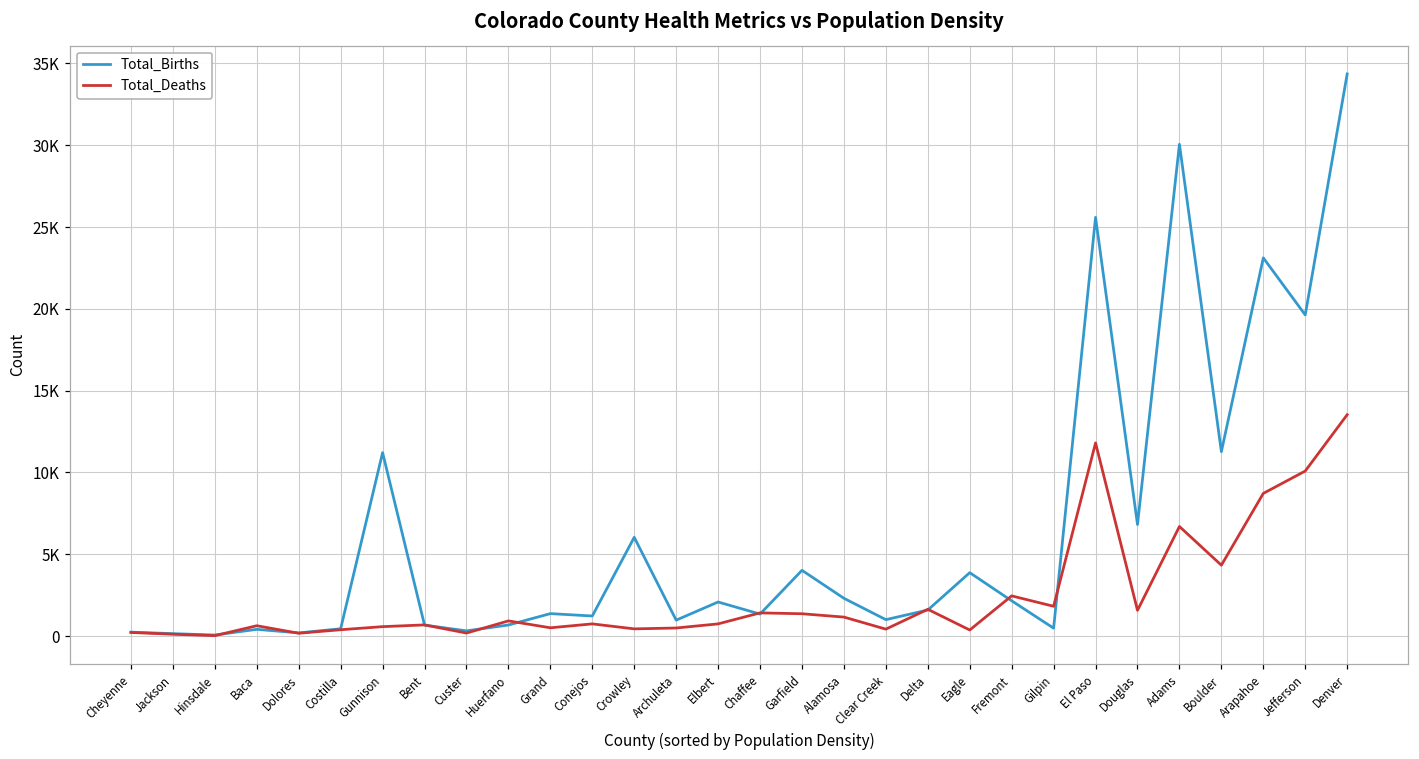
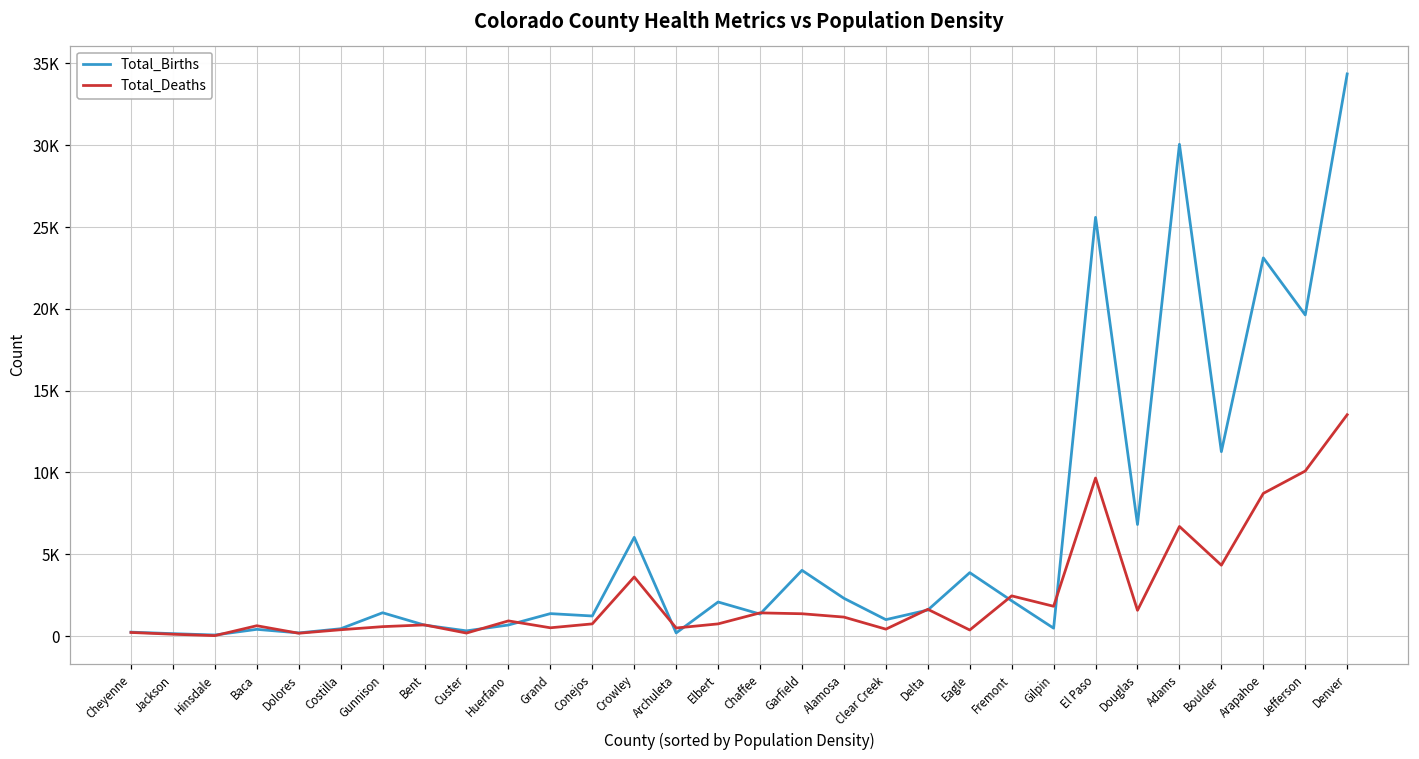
Total_Births, Gunnison: 11200 -> 1400
Total_Deaths, Crowley: 400 -> 3600
Total_Births, Archuleta: 1000 -> 200
Total_Deaths, El Paso: 11800 -> 9700
